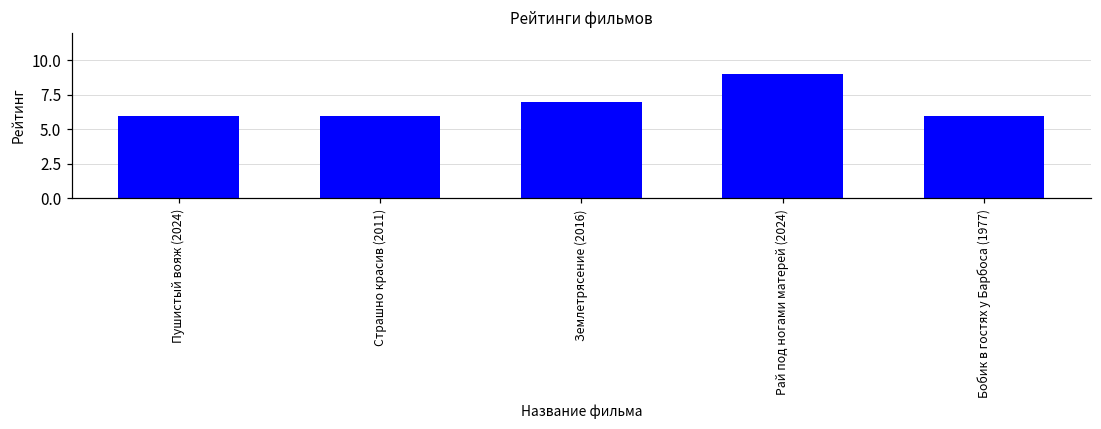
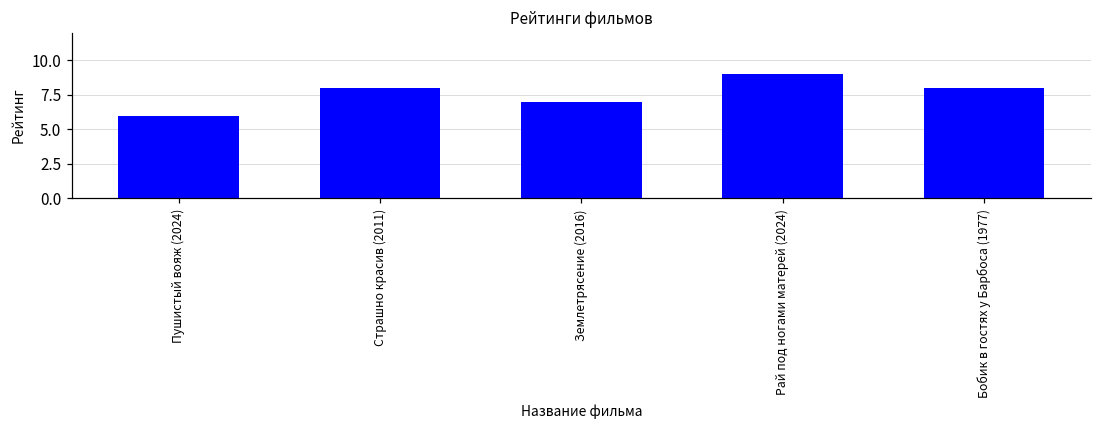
Страшно красив (2011): 6 -> 8
Бобик в гостях у Барбоса (1977): 6 -> 8
